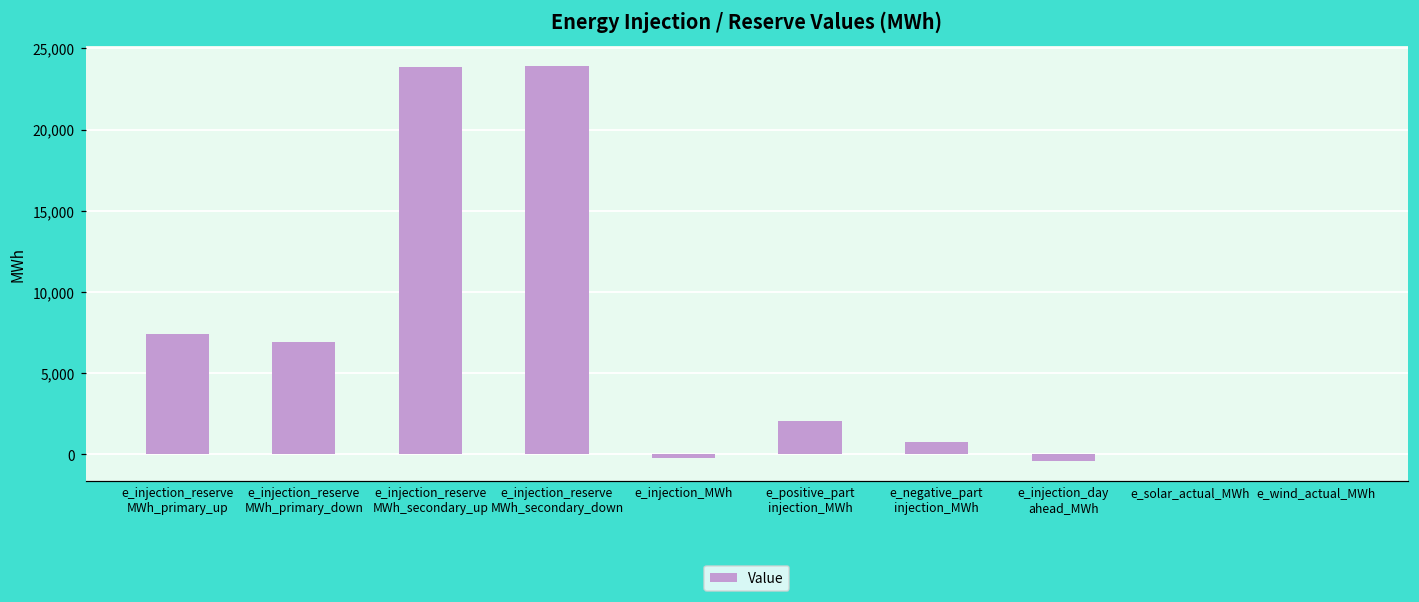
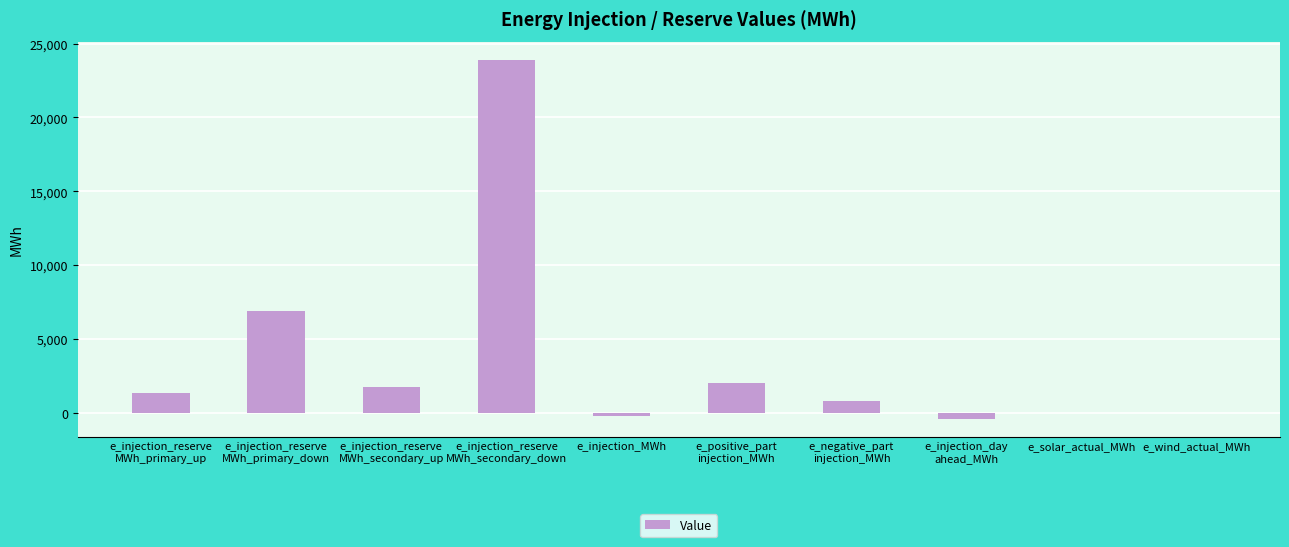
e_injection_reserve MWh_primary_up: 7,400 -> 1,400
e_injection_reserve MWh_secondary_up: 23,900 -> 1,700
